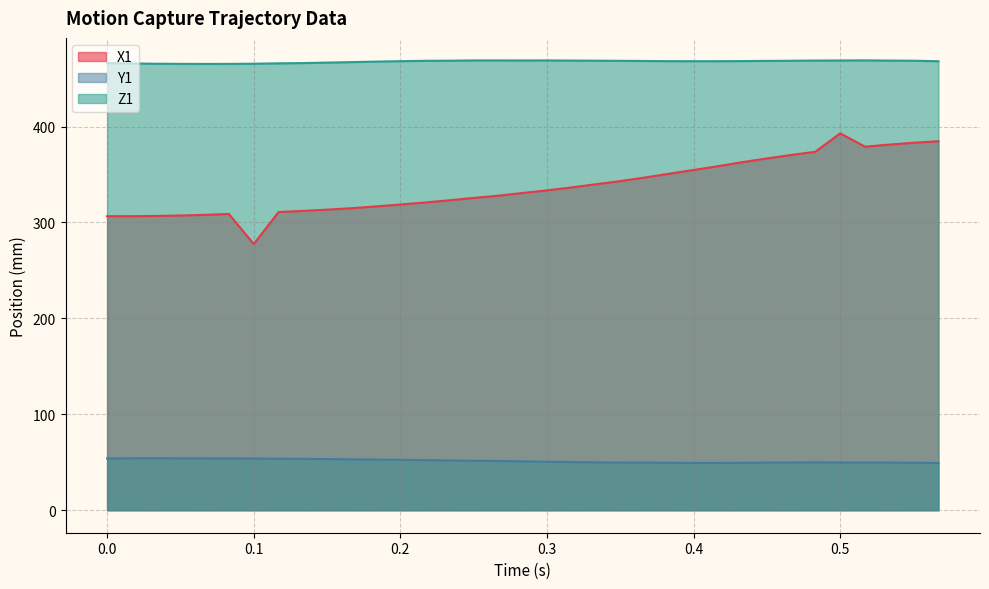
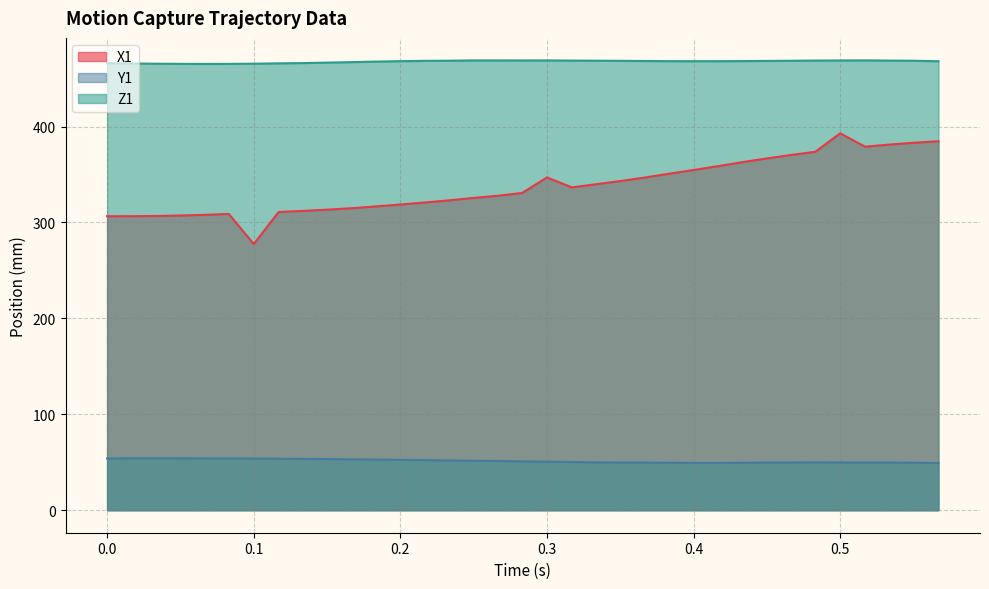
X1, 0.3: 330 -> 350
